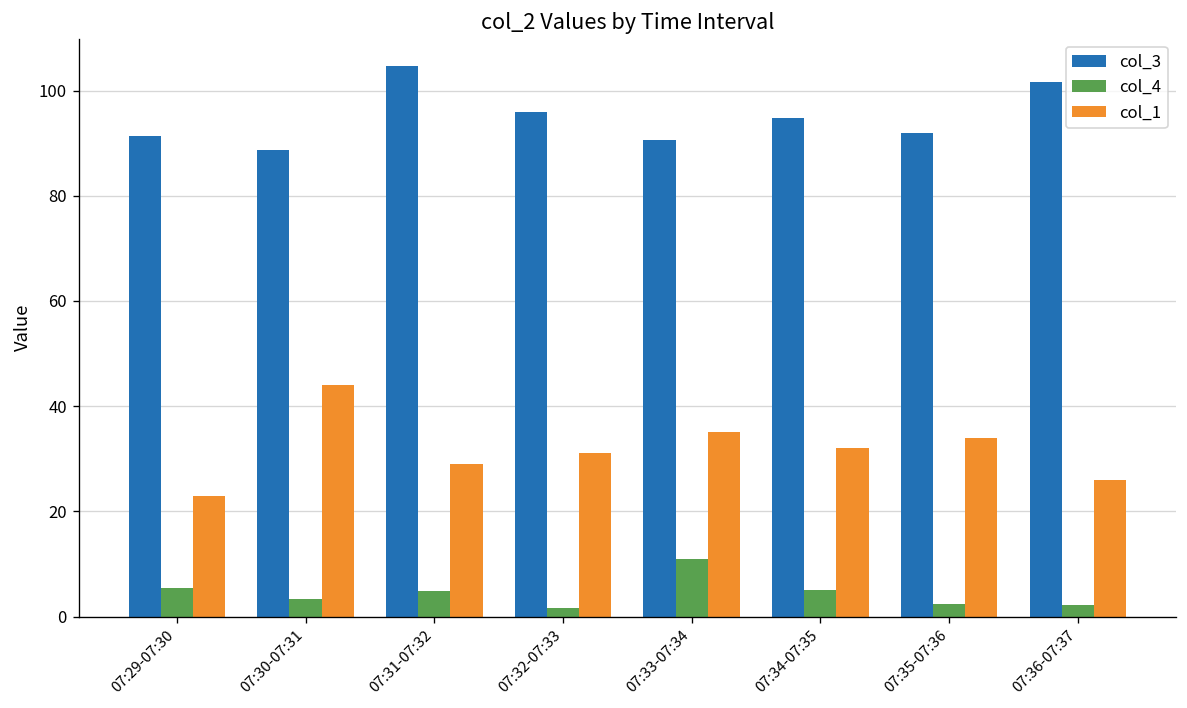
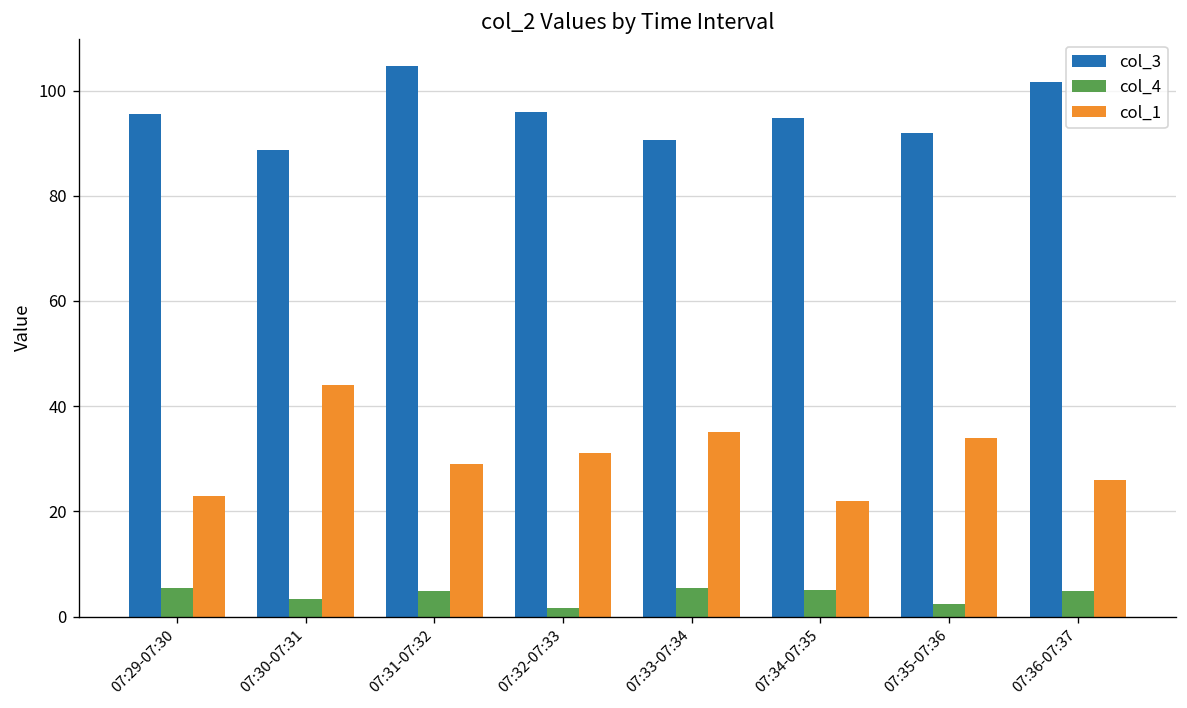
col_3, 07:29-07:30: 91 -> 96
col_4, 07:33-07:34: 11 -> 6
col_1, 07:34-07:35: 32 -> 22
col_4, 07:36-07:37: 2 -> 5
